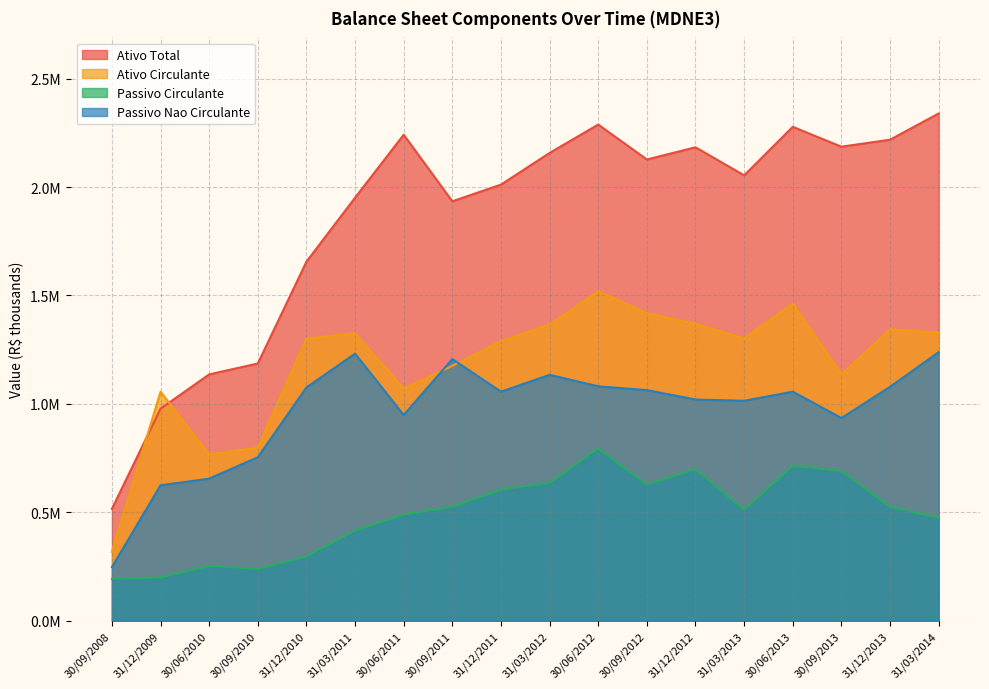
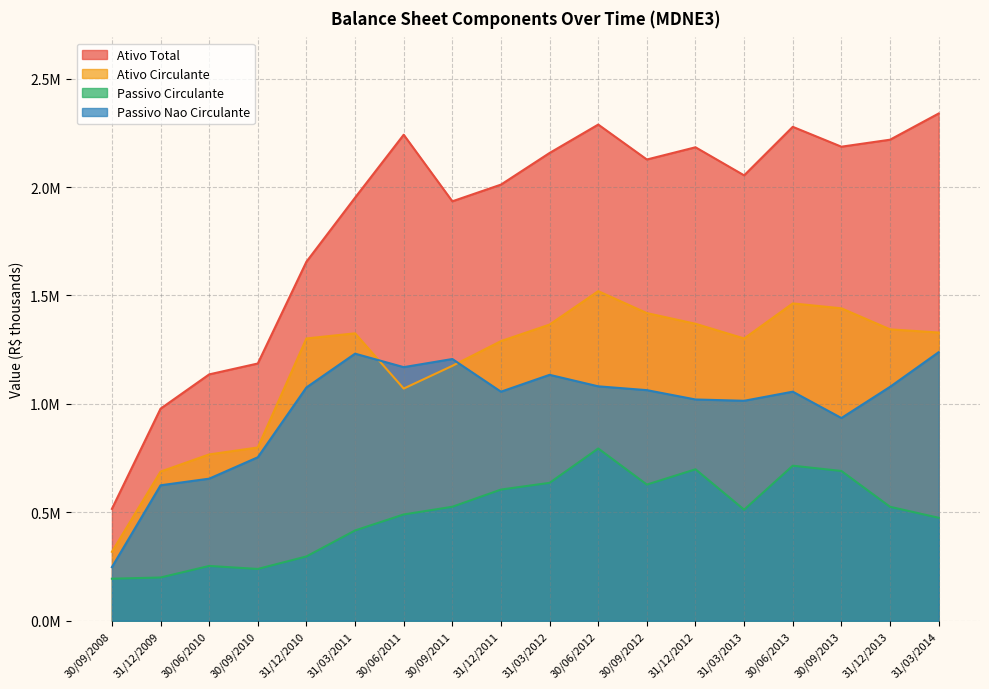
Ativo Circulante, 31/12/2009: 1060000 -> 690000
Passivo Nao Circulante, 30/06/2011: 950000 -> 1170000
Ativo Circulante, 30/09/2013: 1140000 -> 1440000
